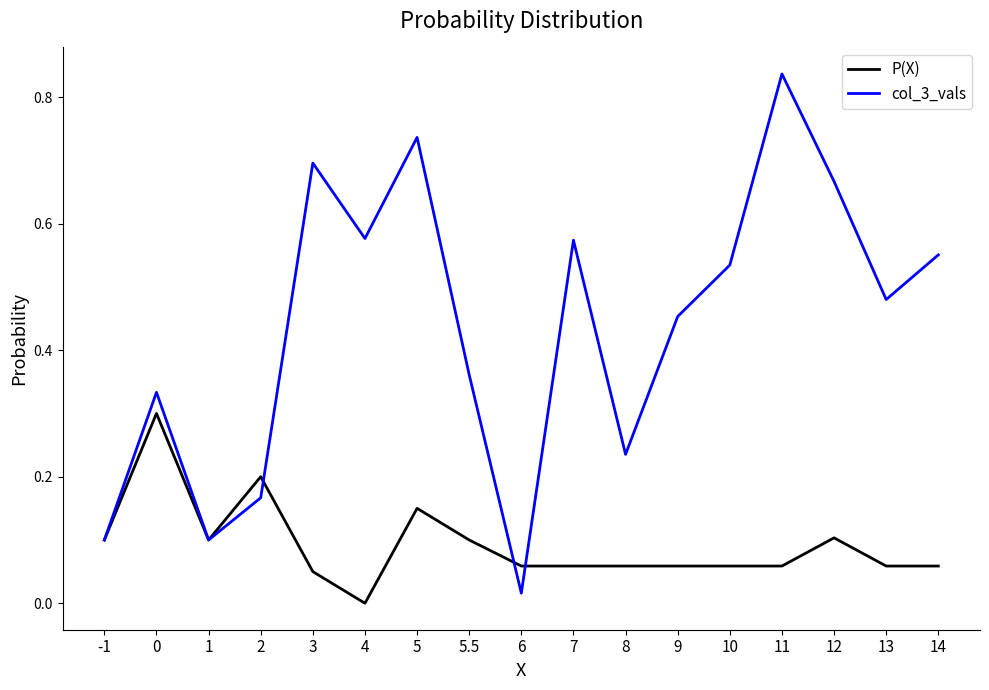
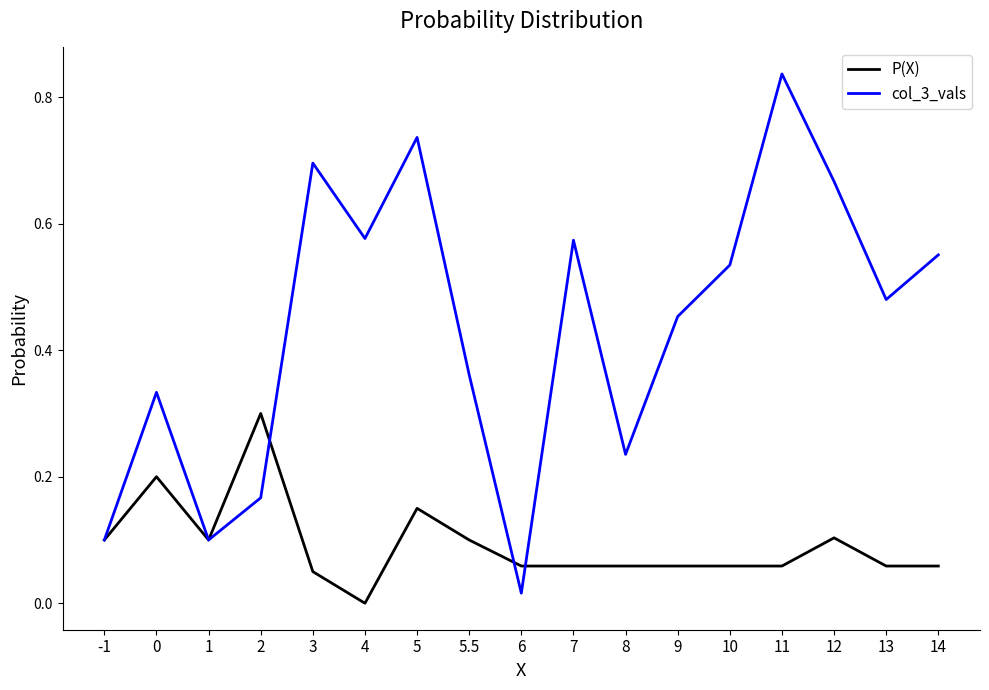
P(X), 0: 0.3 -> 0.2
P(X), 2: 0.2 -> 0.3
